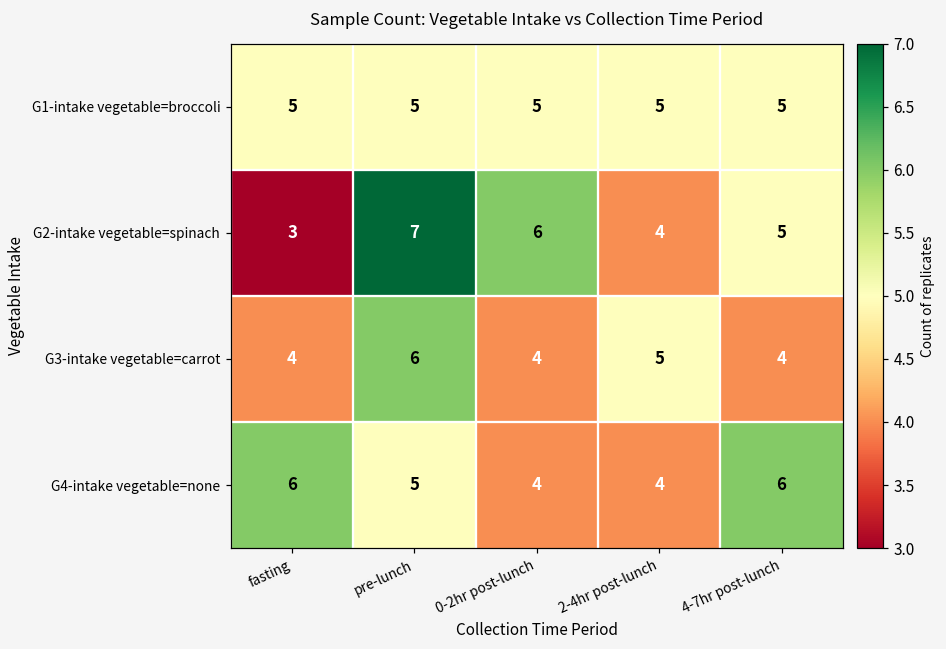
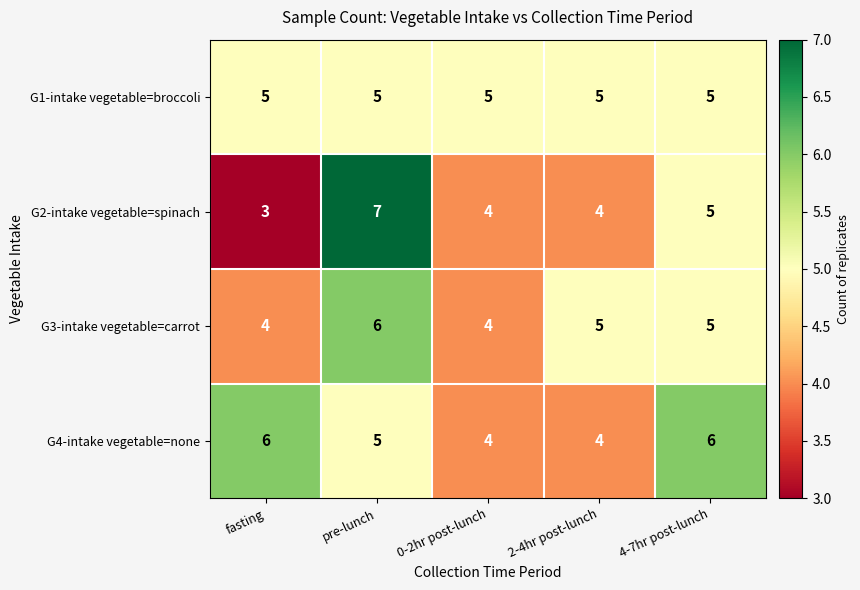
G2-intake vegetable=spinach, 0-2hr post-lunch: 6 -> 4
G3-intake vegetable=carrot, 4-7hr post-lunch: 4 -> 5
